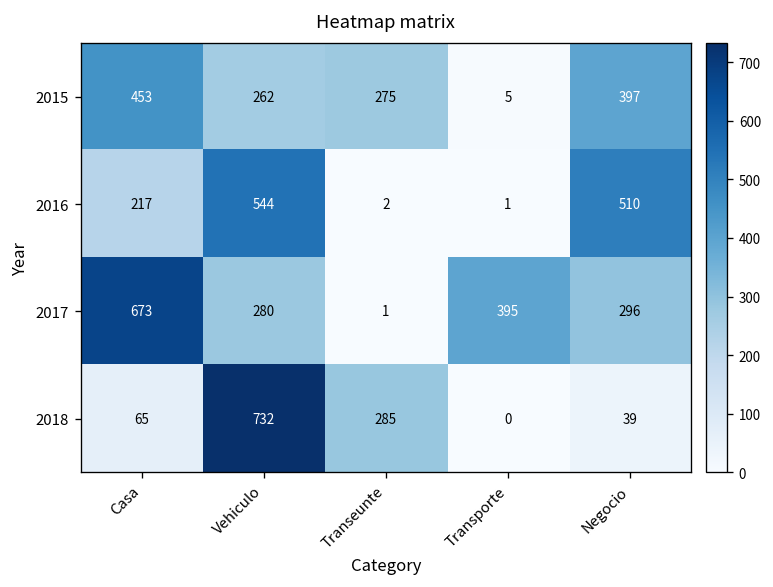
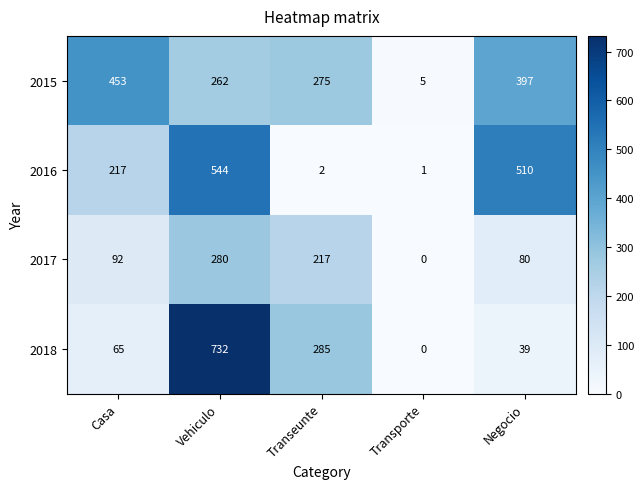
2017, Casa: 673 -> 92
2017, Transeunte: 1 -> 217
2017, Transporte: 395 -> 0
2017, Negocio: 296 -> 80
